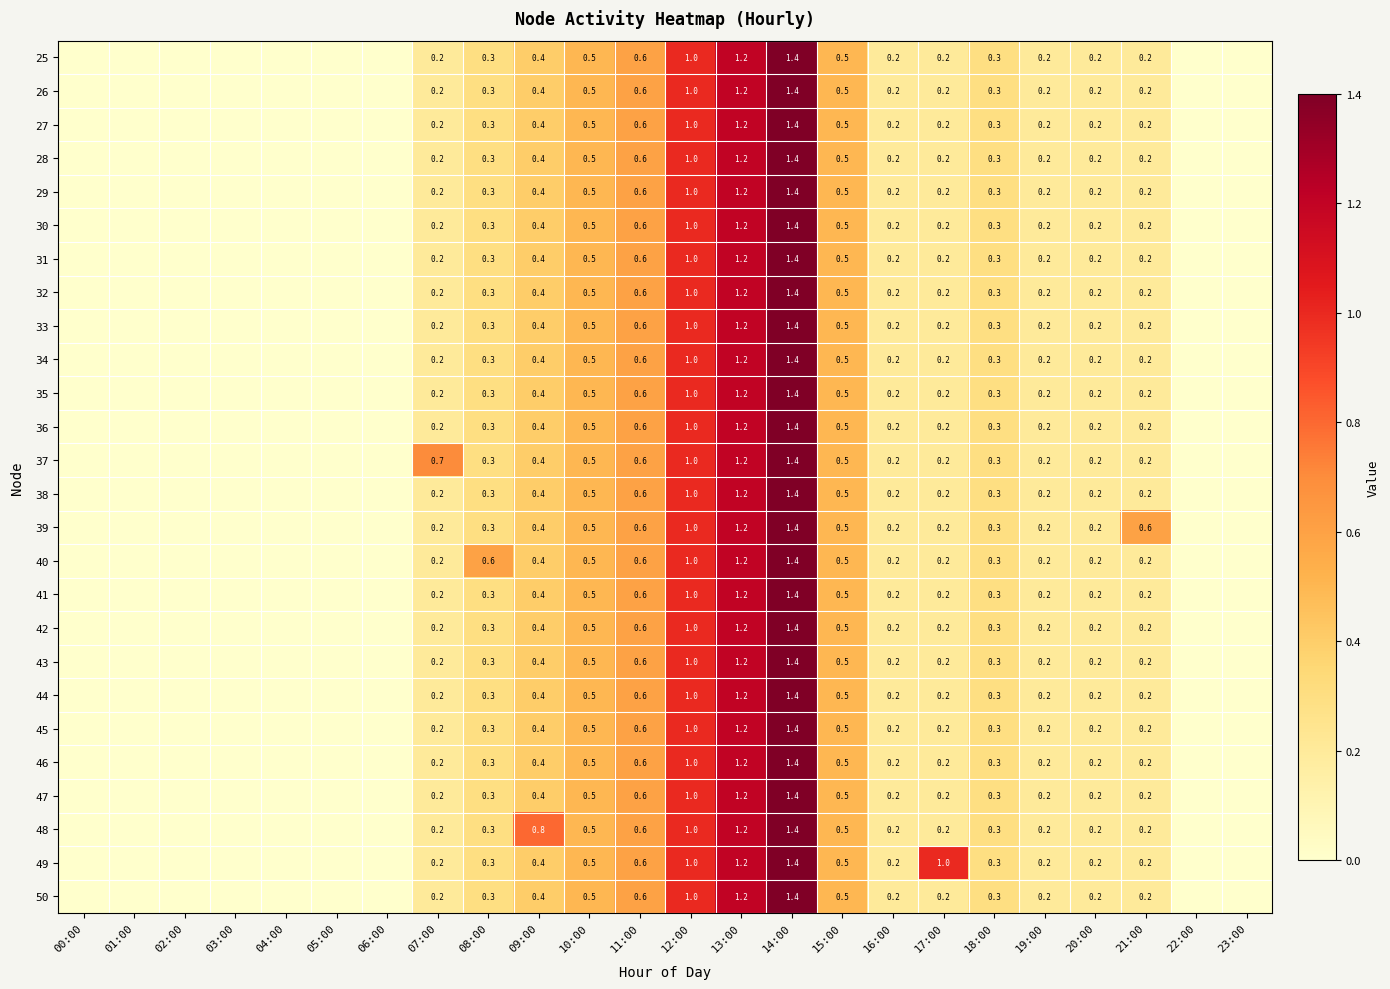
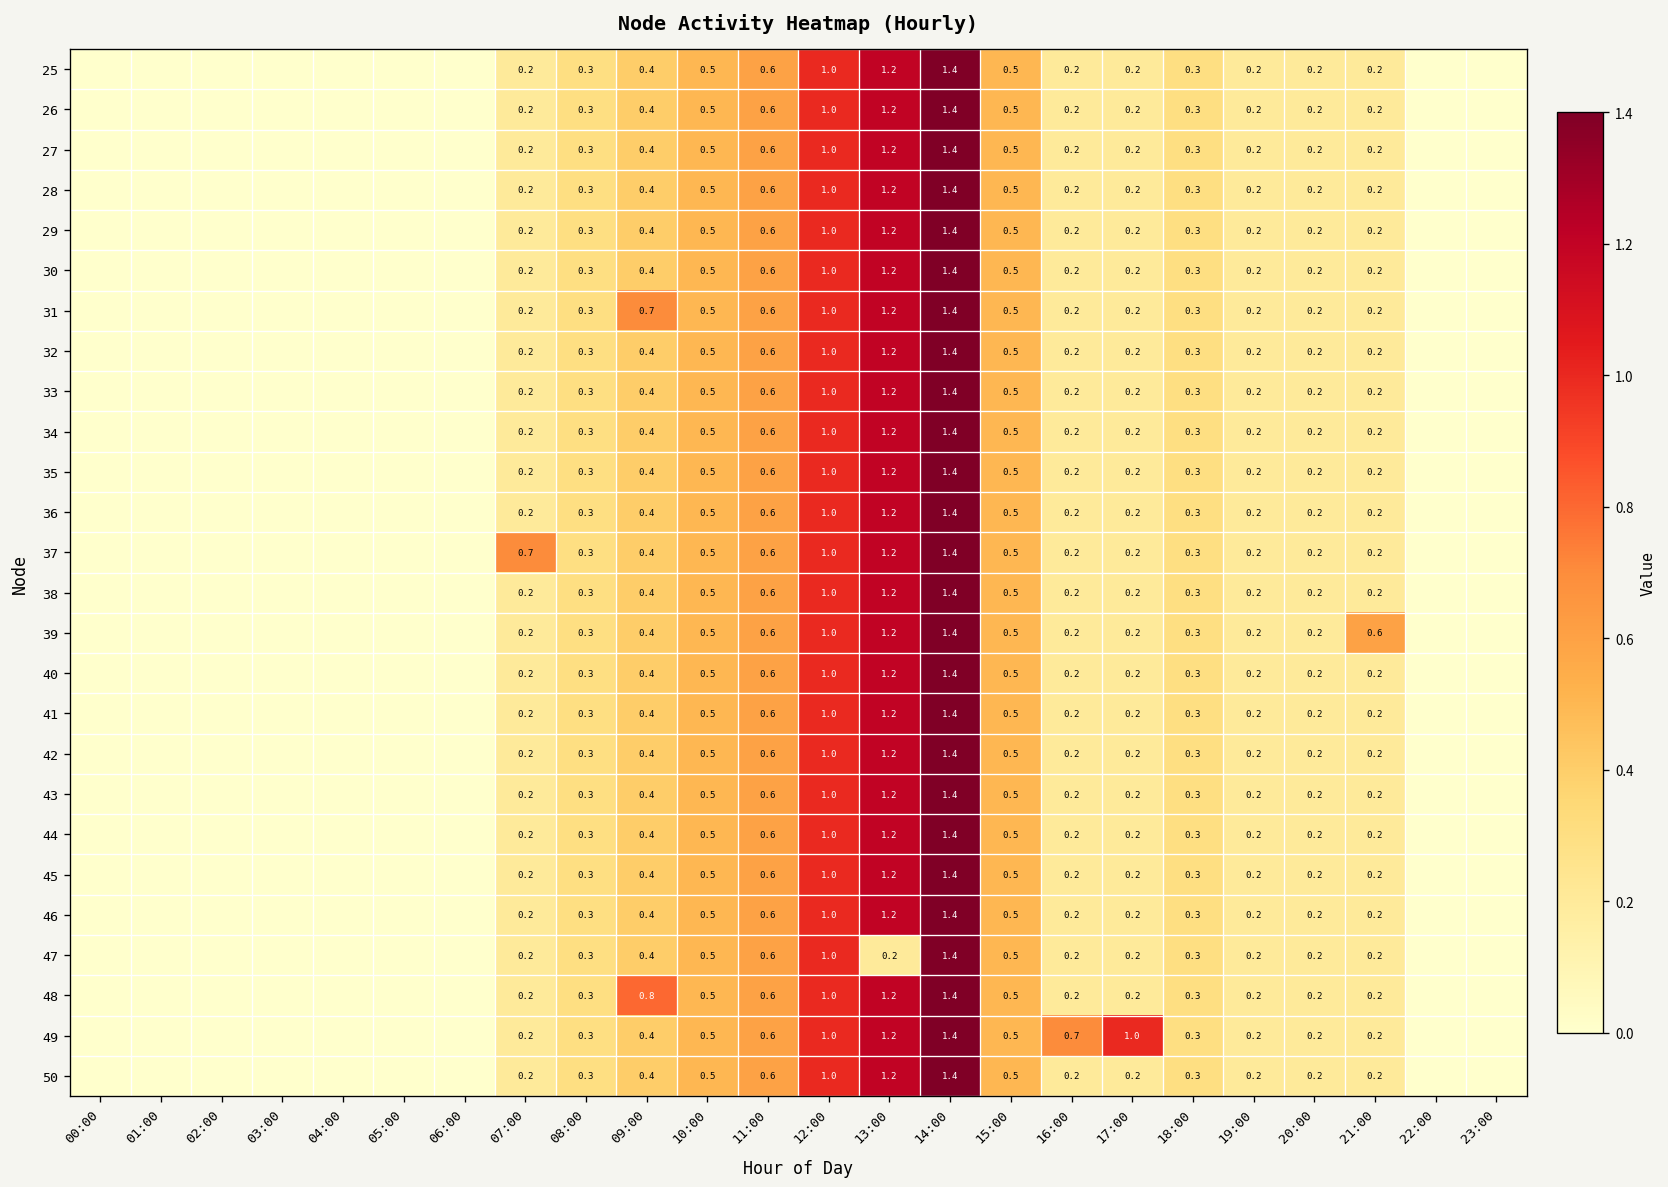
31, 09:00: 0.4 -> 0.7
40, 08:00: 0.6 -> 0.3
47, 13:00: 1.2 -> 0.2
49, 16:00: 0.2 -> 0.7
